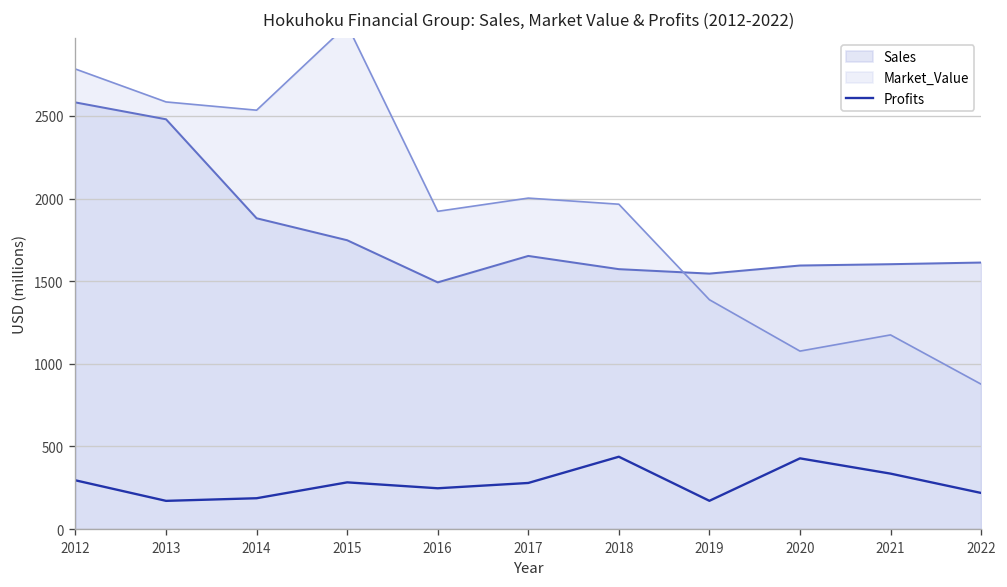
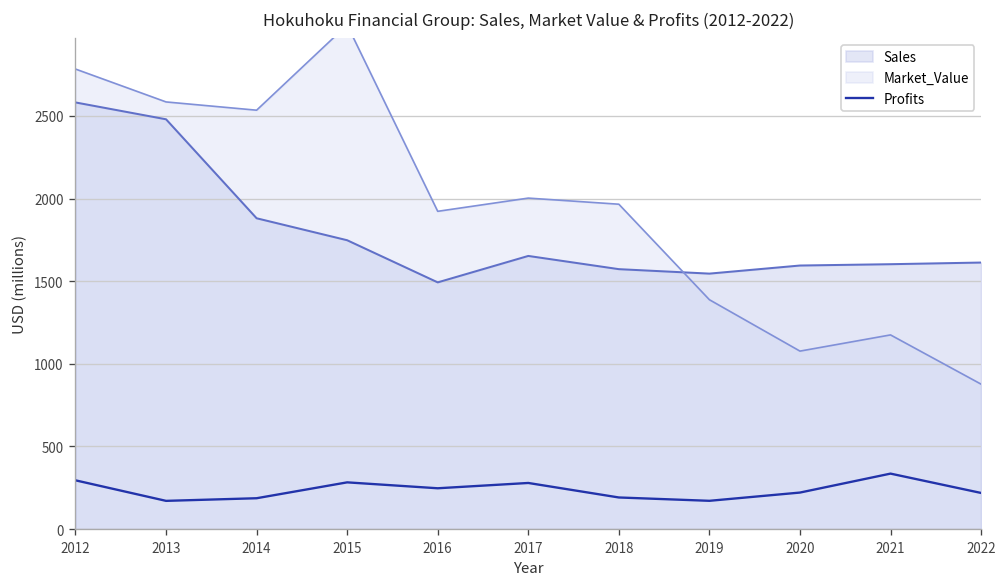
Profits, 2018: 440 -> 190
Profits, 2020: 430 -> 220
